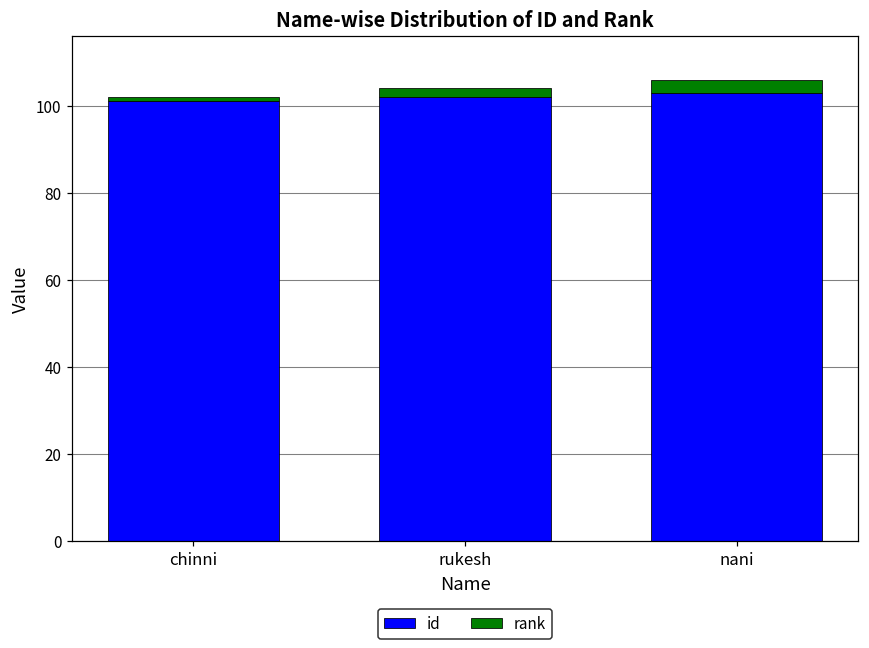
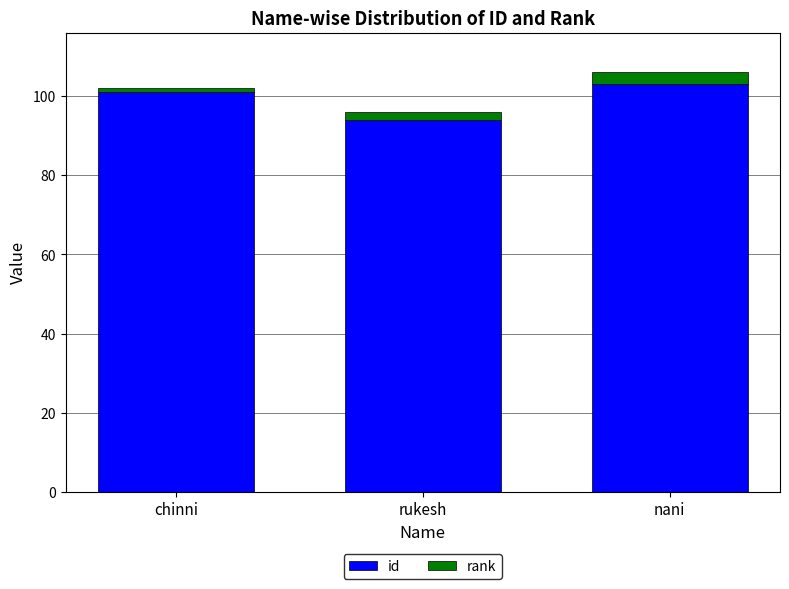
id, rukesh: 102 -> 94
